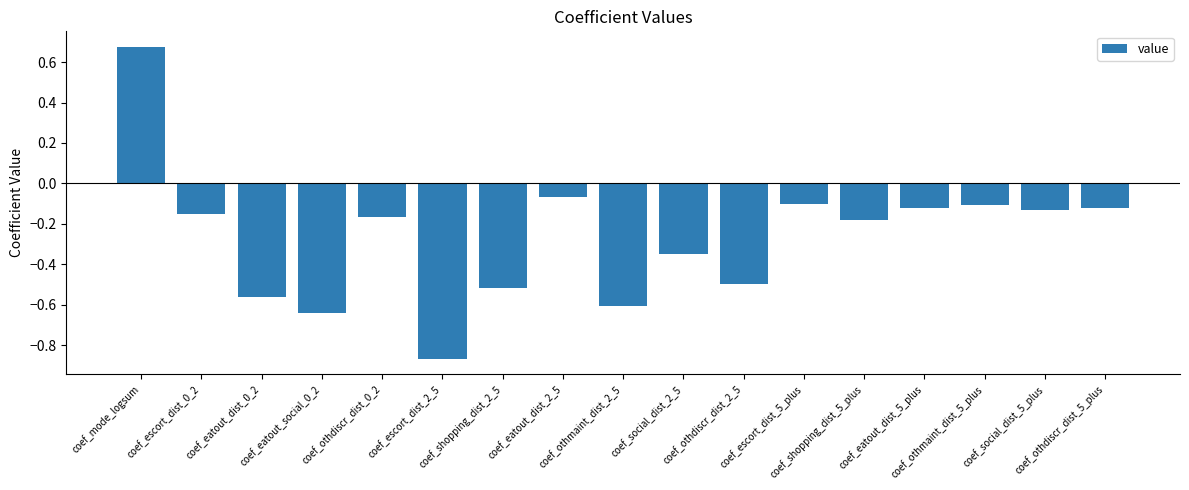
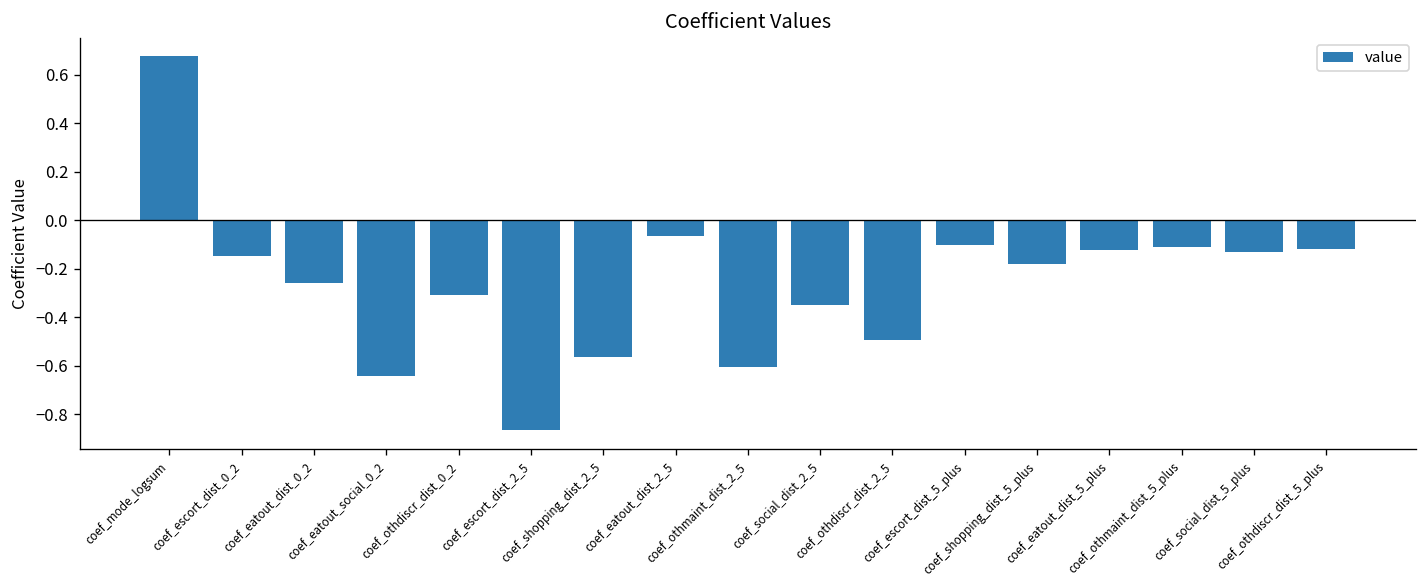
coef_eatout_dist_0_2: -0.56 -> -0.26
coef_othdiscr_dist_0_2: -0.17 -> -0.31
coef_shopping_dist_2_5: -0.52 -> -0.57
